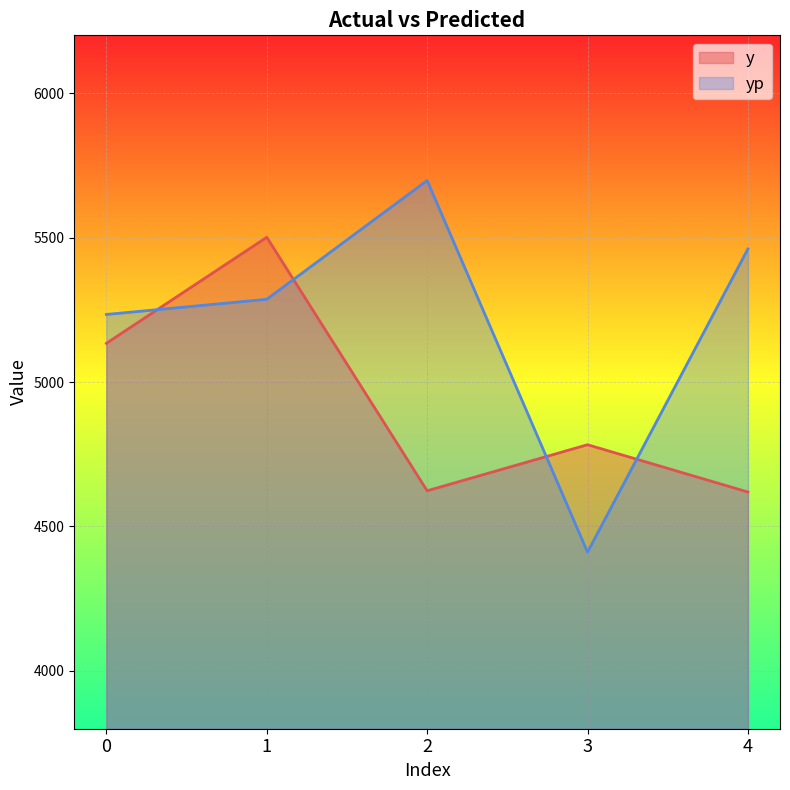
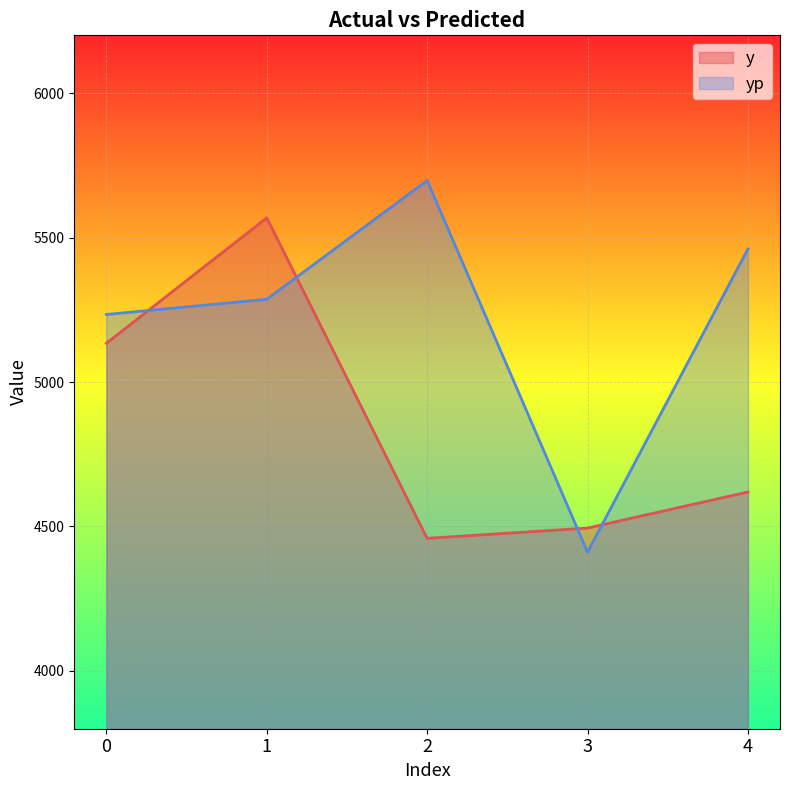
y, 1: 5500 -> 5570
y, 2: 4620 -> 4460
y, 3: 4780 -> 4490
